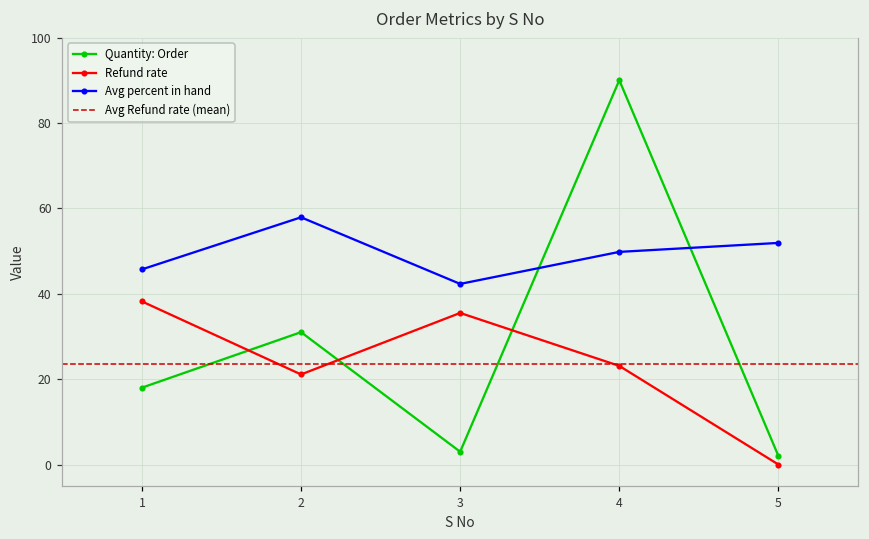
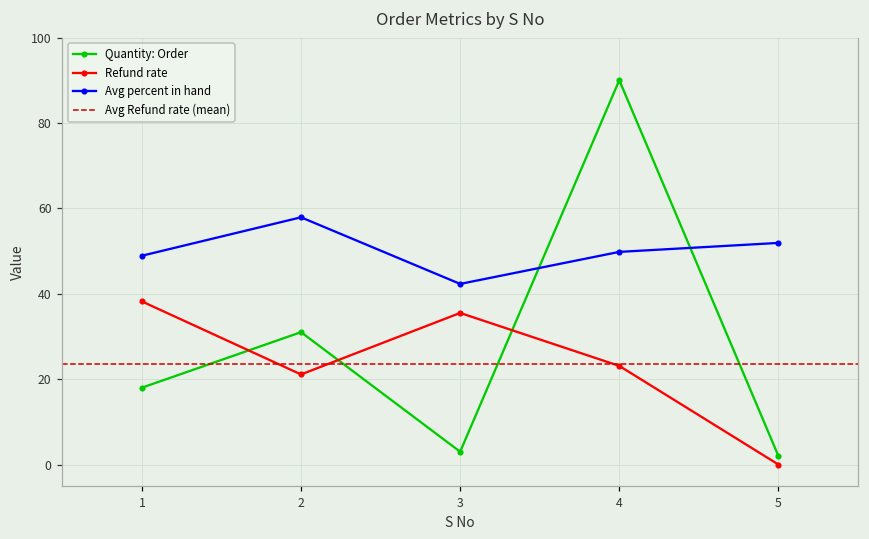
Avg percent in hand, 1: 46 -> 49
